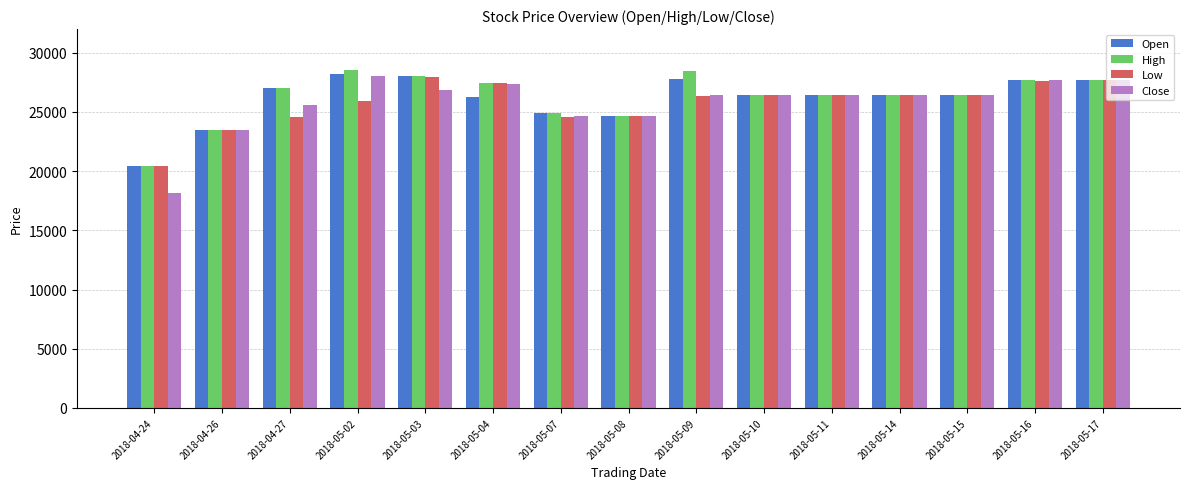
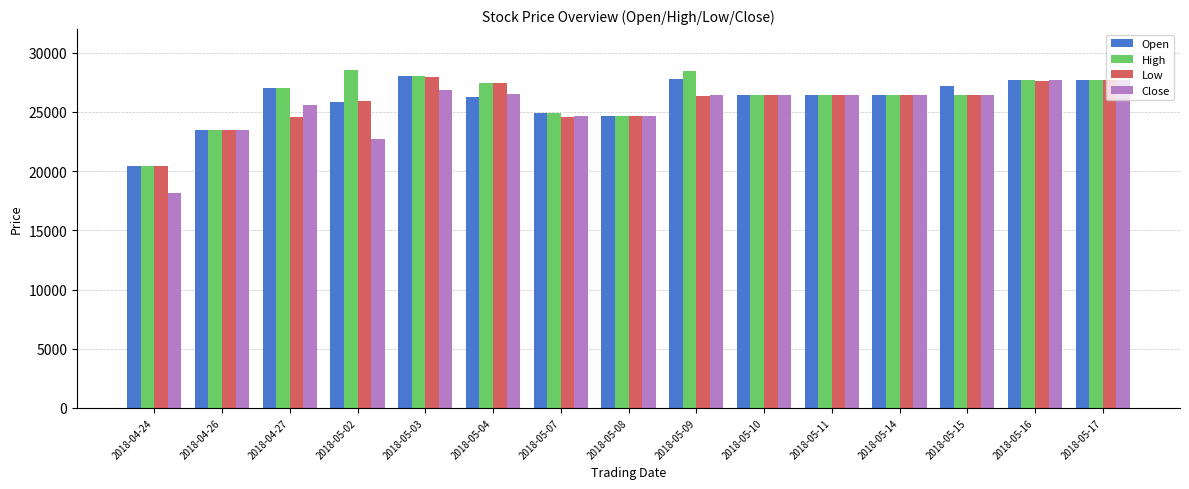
Open, 2018-05-02: 28200 -> 25800
Close, 2018-05-02: 28000 -> 22700
Close, 2018-05-04: 27400 -> 26500
Open, 2018-05-15: 26400 -> 27200
